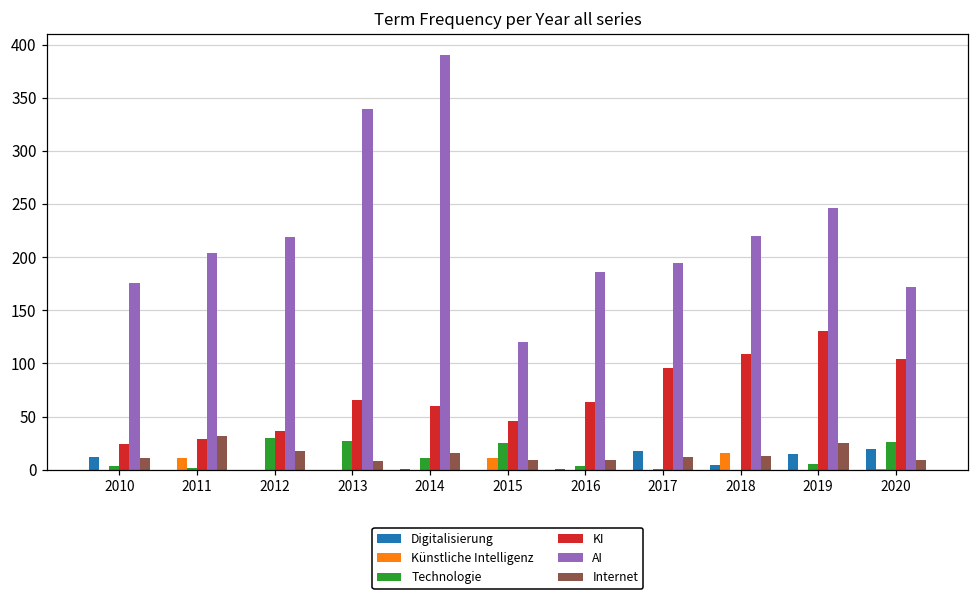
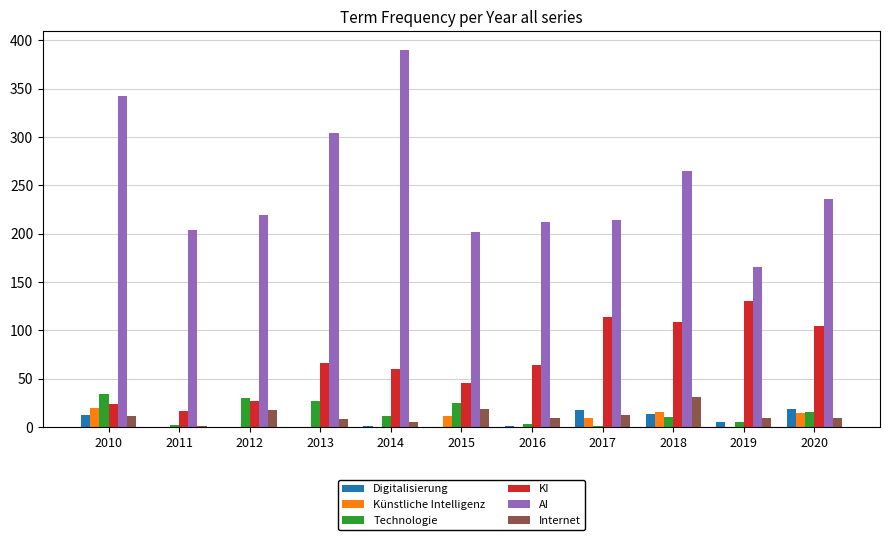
Künstliche Intelligenz, 2010: 0 -> 20
Technologie, 2010: 0 -> 30
AI, 2010: 180 -> 340
Künstliche Intelligenz, 2011: 10 -> 0
KI, 2011: 30 -> 20
Internet, 2011: 30 -> 0
KI, 2012: 40 -> 30
AI, 2013: 340 -> 300
Internet, 2014: 20 -> 10
AI, 2015: 120 -> 200
Internet, 2015: 10 -> 20
AI, 2016: 190 -> 210
Künstliche Intelligenz, 2017: 0 -> 10
KI, 2017: 100 -> 110
AI, 2017: 190 -> 210
Digitalisierung, 2018: 0 -> 10
Technologie, 2018: 0 -> 10
AI, 2018: 220 -> 270
Internet, 2018: 10 -> 30
Digitalisierung, 2019: 20 -> 10
AI, 2019: 250 -> 170
Internet, 2019: 30 -> 10
Künstliche Intelligenz, 2020: 0 -> 10
Technologie, 2020: 30 -> 20
AI, 2020: 170 -> 240
